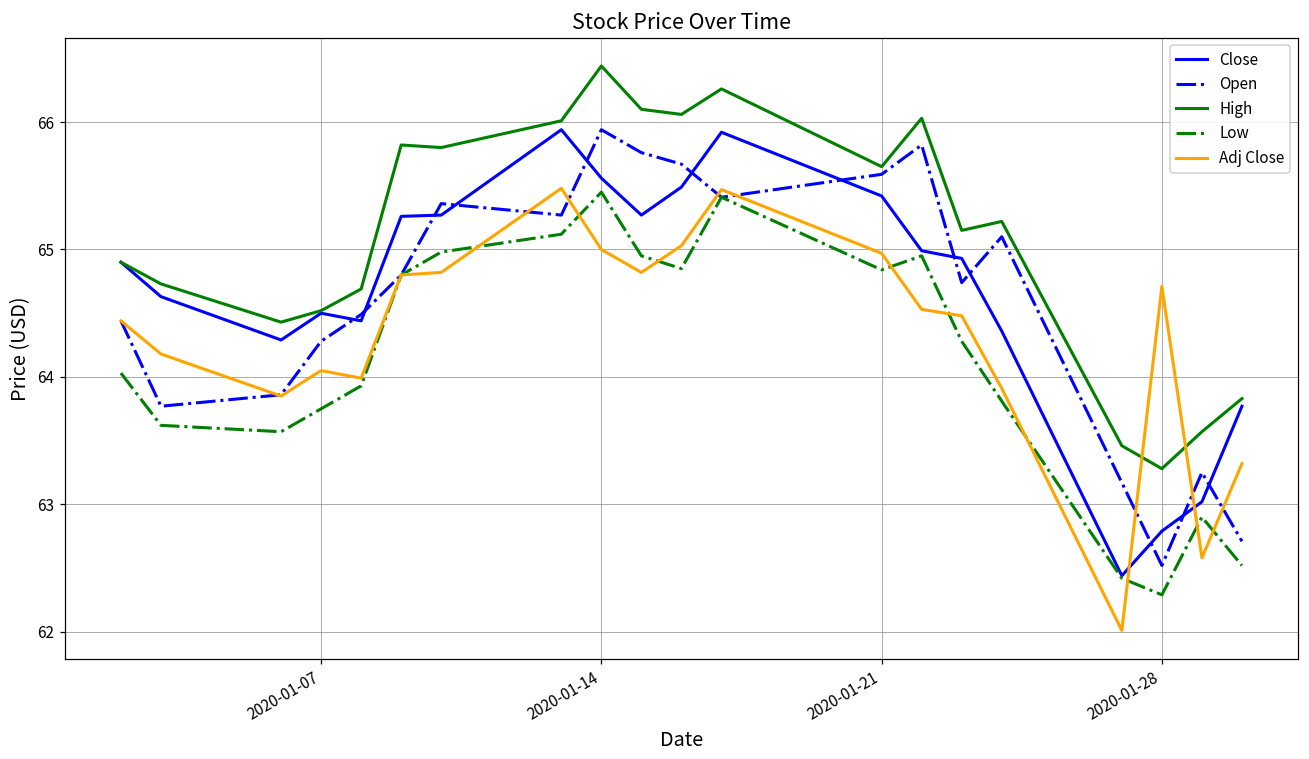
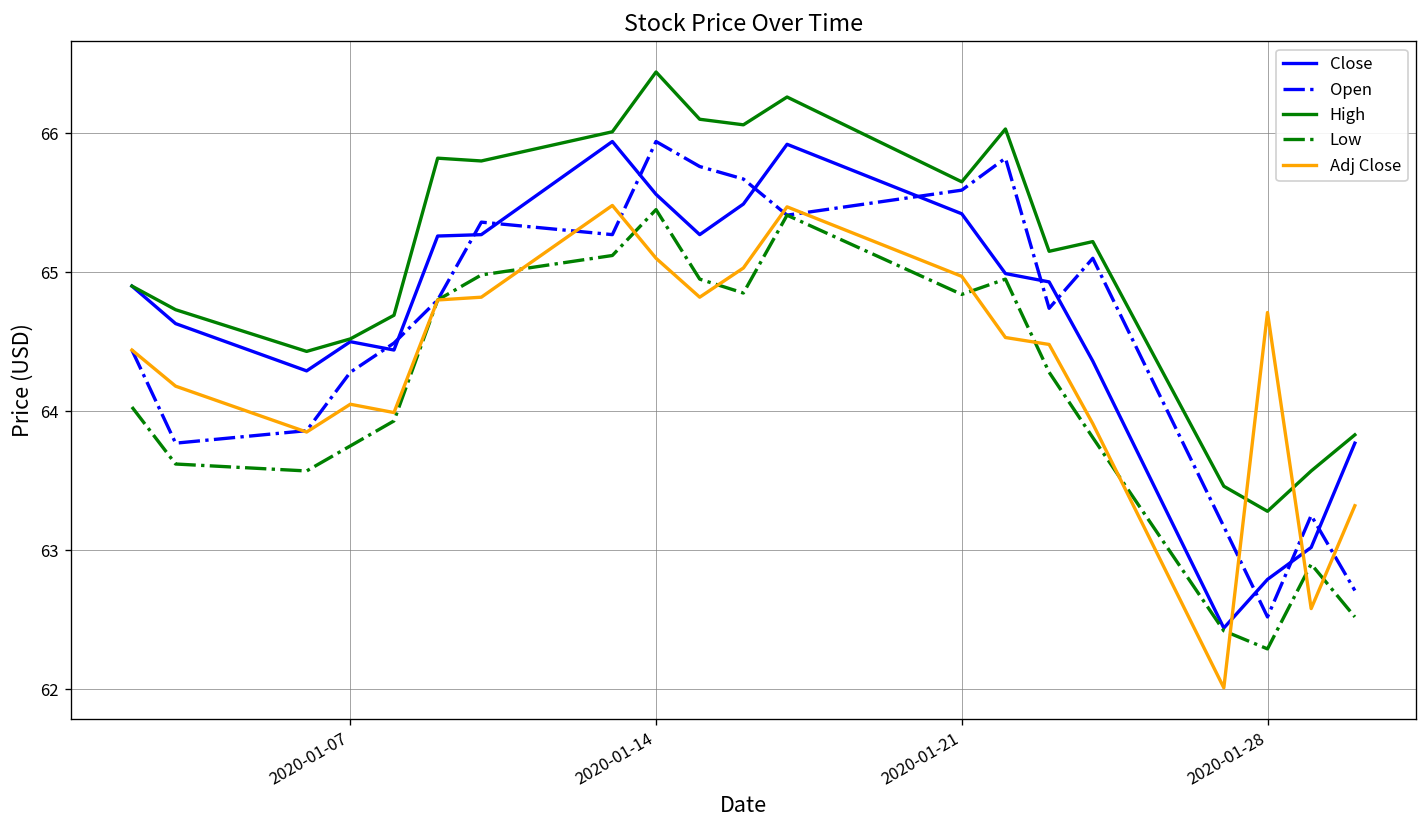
Adj Close, 2020-01-14: 65.0 -> 65.1
